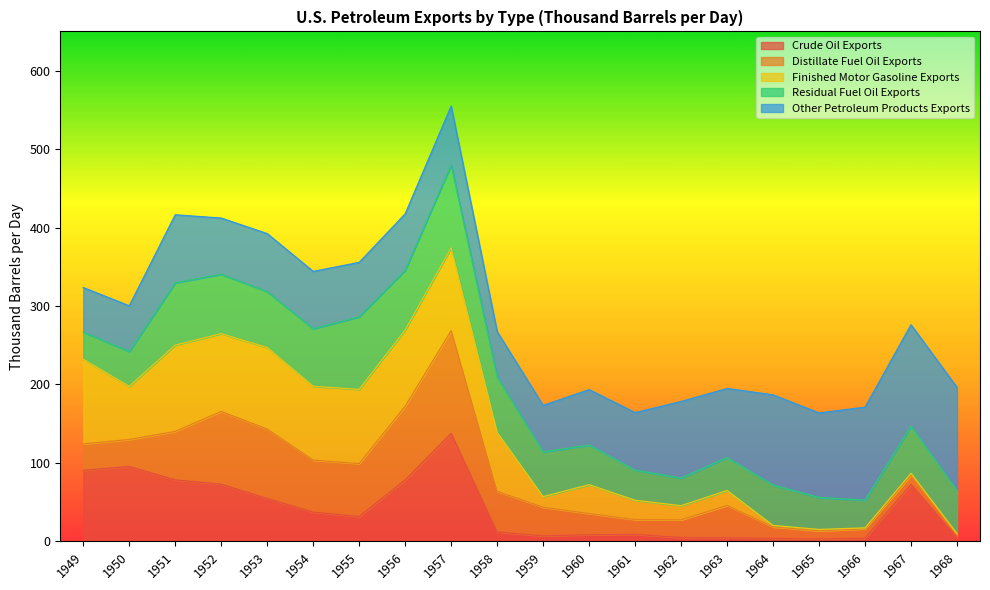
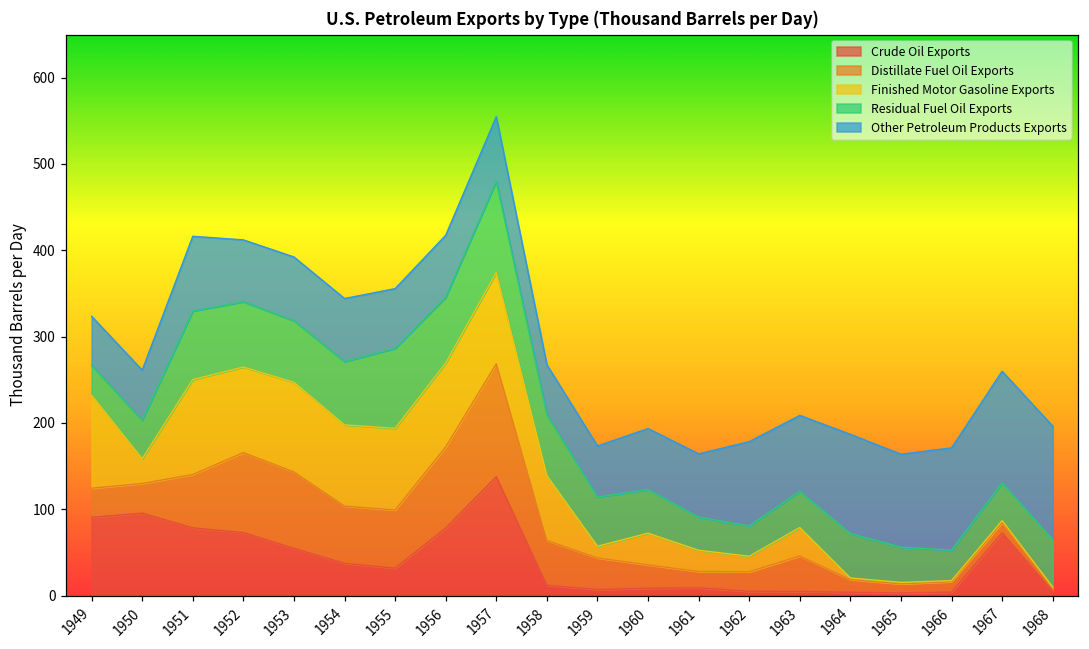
Finished Motor Gasoline Exports, 1950: 70 -> 30
Finished Motor Gasoline Exports, 1963: 20 -> 30
Residual Fuel Oil Exports, 1967: 60 -> 40
